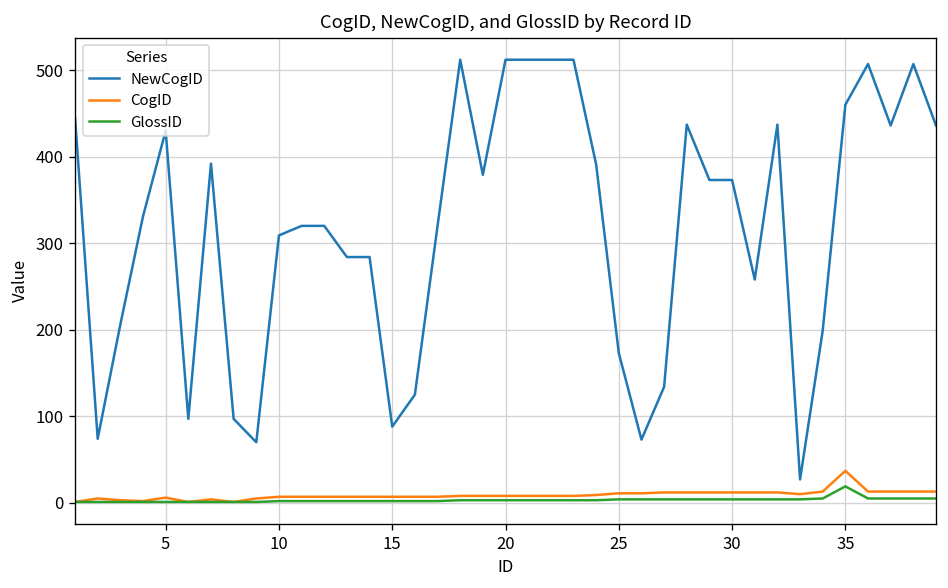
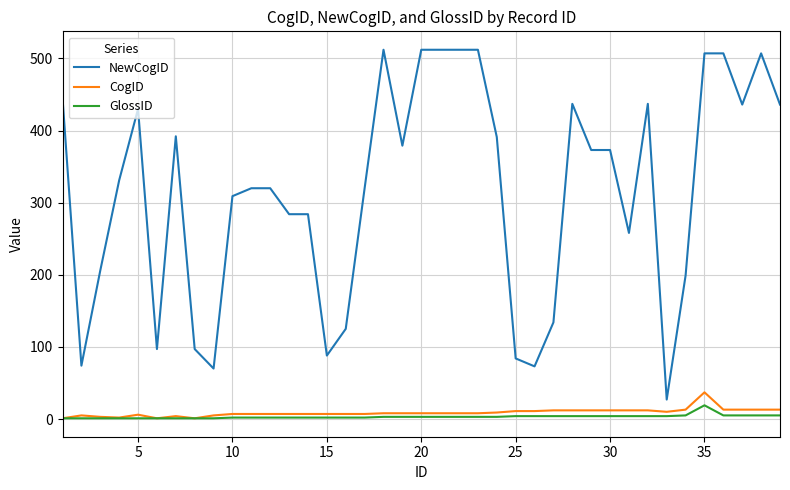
NewCogID, 25: 170 -> 80
NewCogID, 35: 460 -> 510
